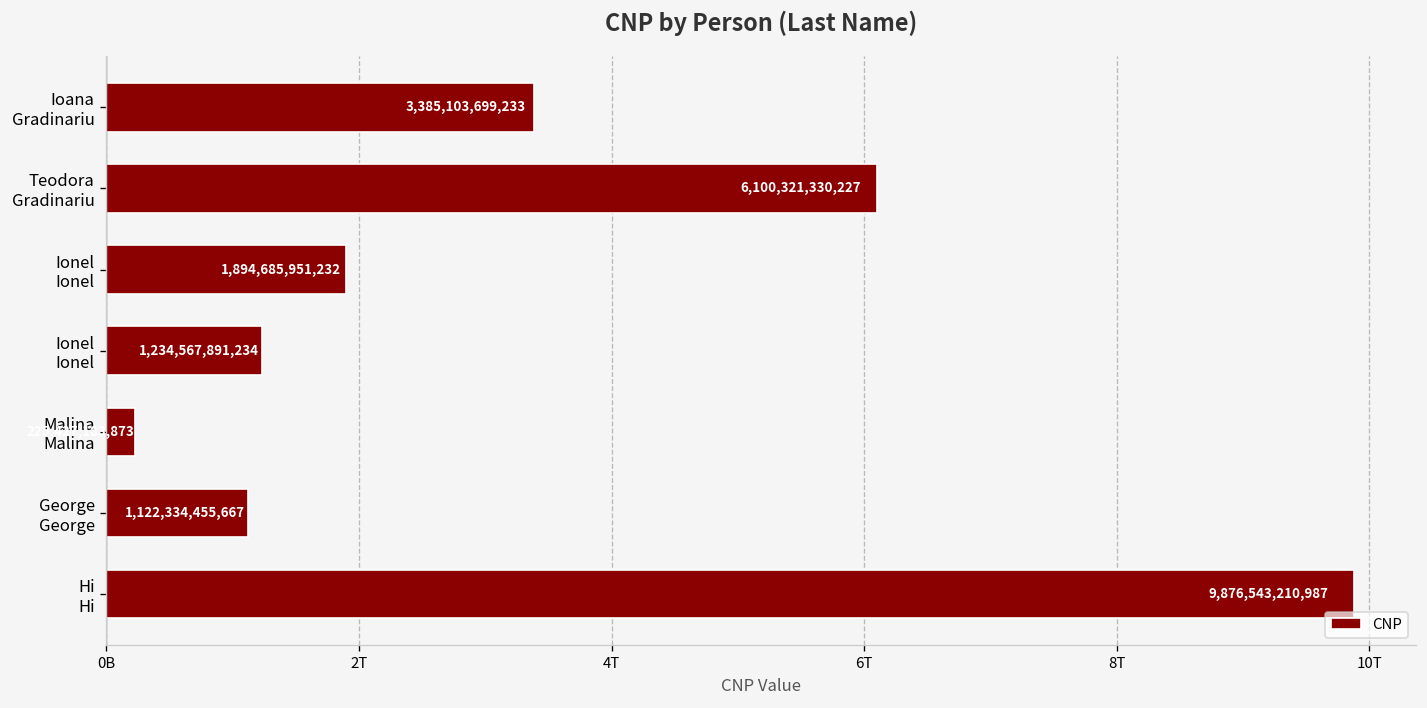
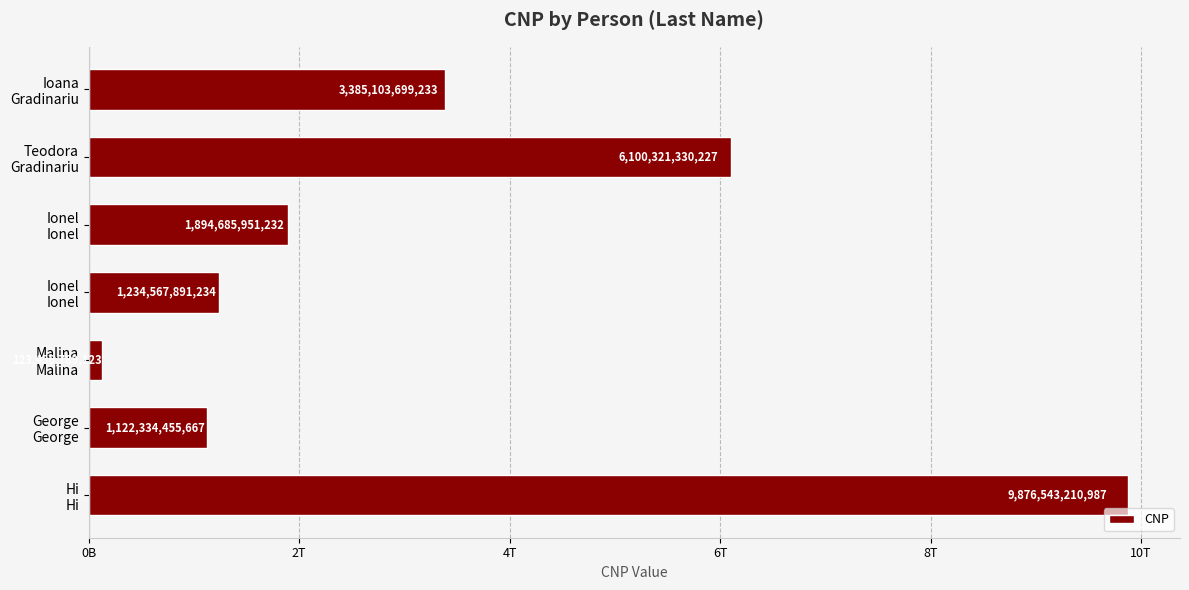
Malina Malina: 0.23T -> 0.12T
